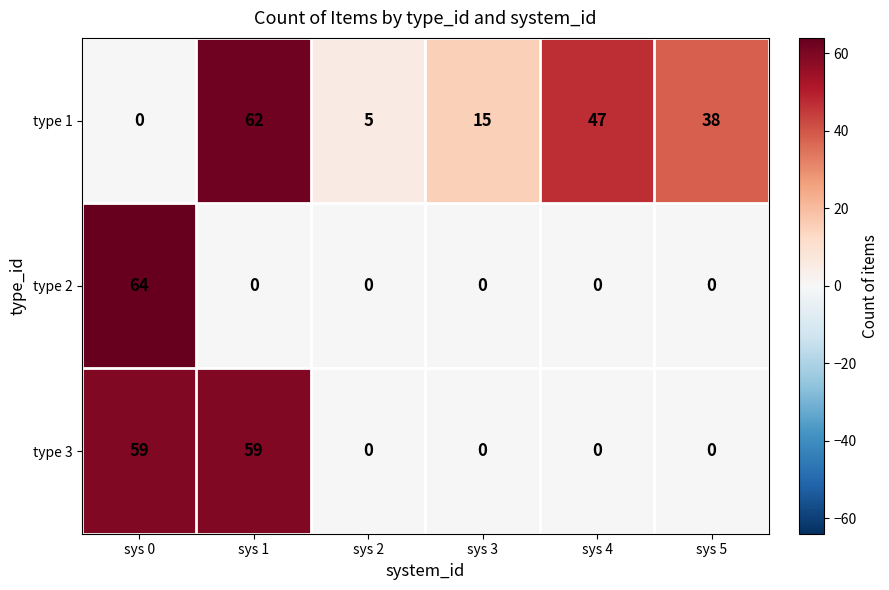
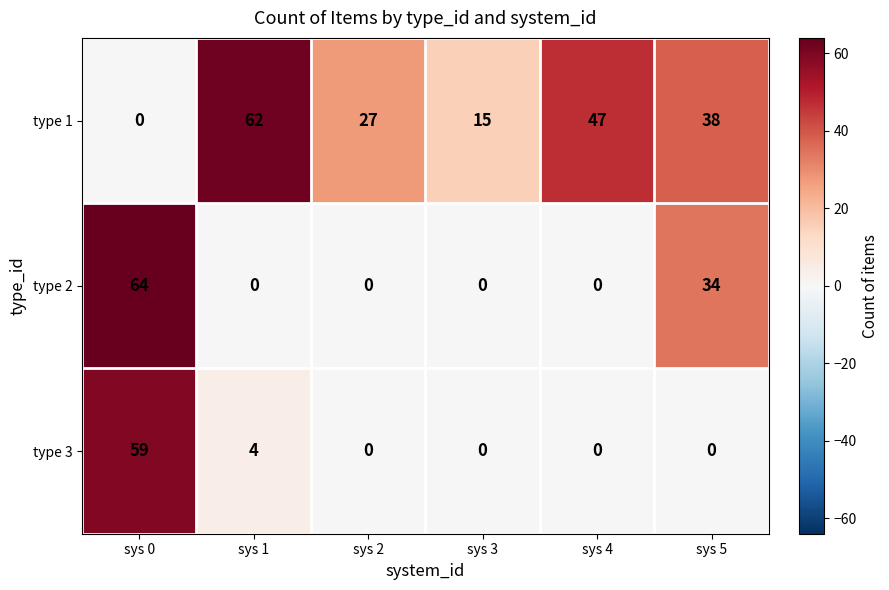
type 1, sys 2: 5 -> 27
type 2, sys 5: 0 -> 34
type 3, sys 1: 59 -> 4
